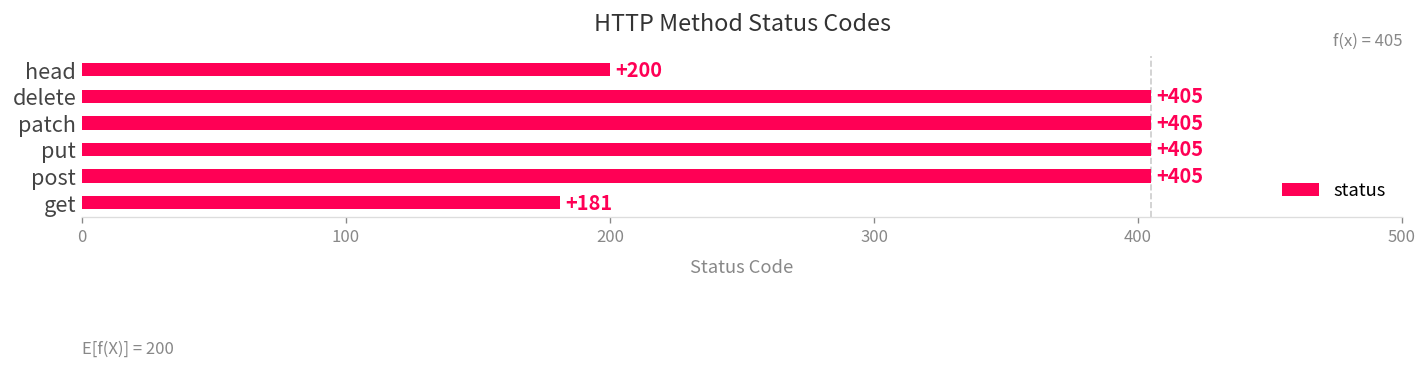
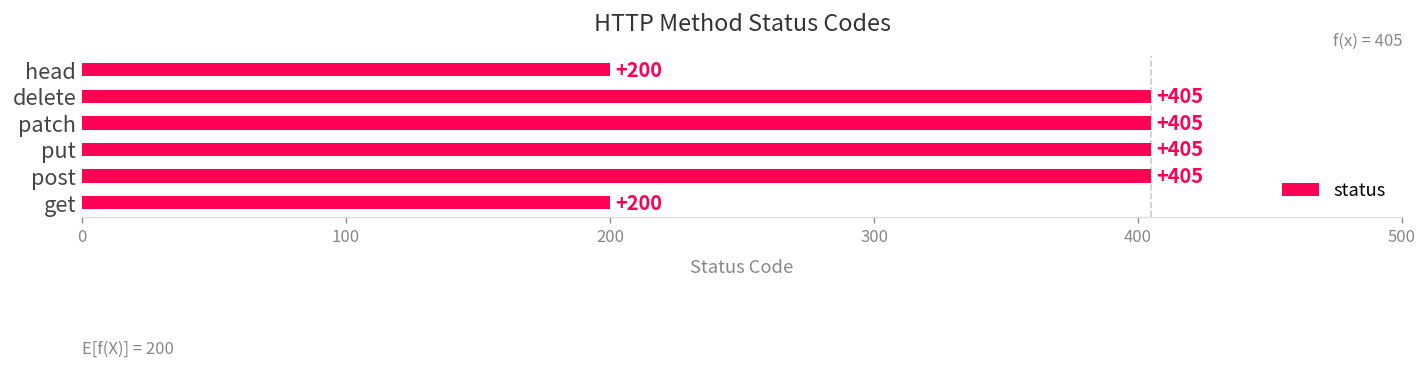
get: +181 -> +200
